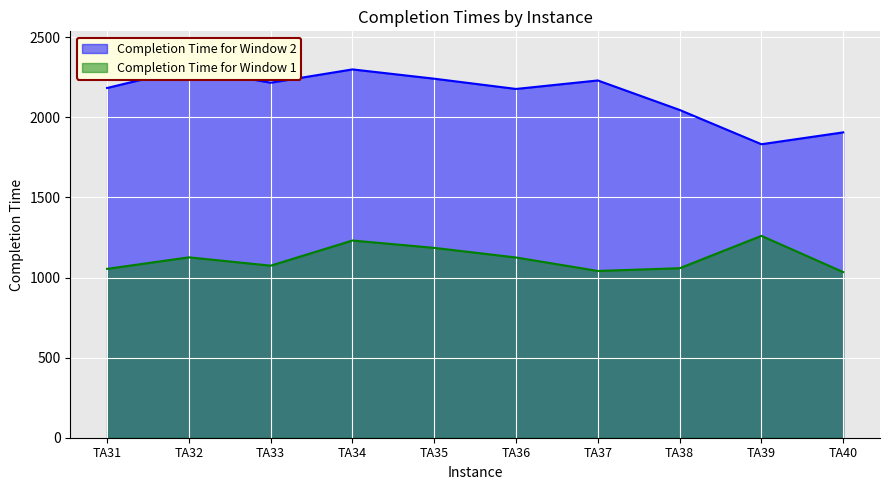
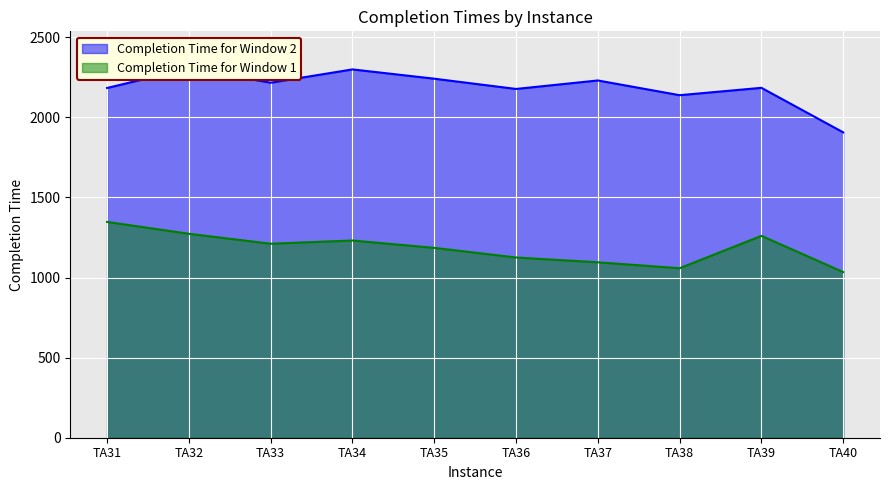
Completion Time for Window 1, TA31: 1050 -> 1350
Completion Time for Window 1, TA32: 1130 -> 1270
Completion Time for Window 1, TA33: 1070 -> 1210
Completion Time for Window 1, TA37: 1040 -> 1100
Completion Time for Window 2, TA38: 2050 -> 2140
Completion Time for Window 2, TA39: 1830 -> 2180
